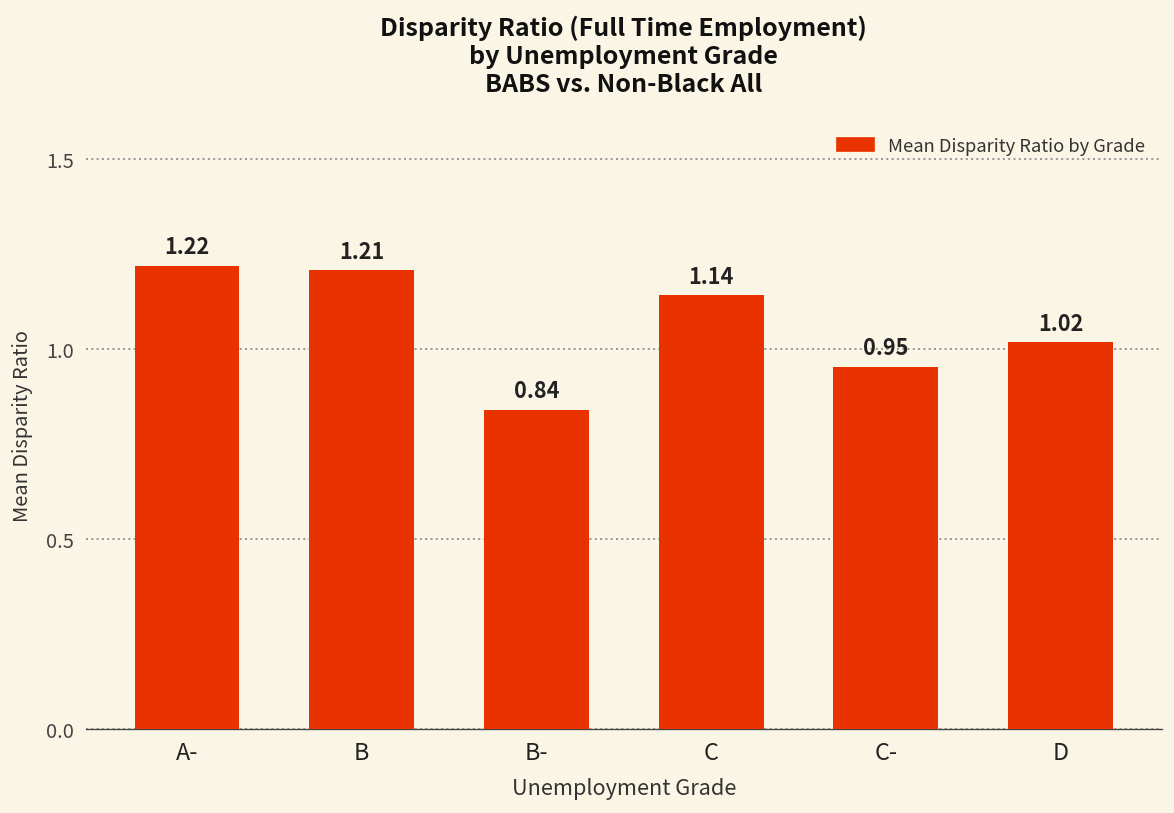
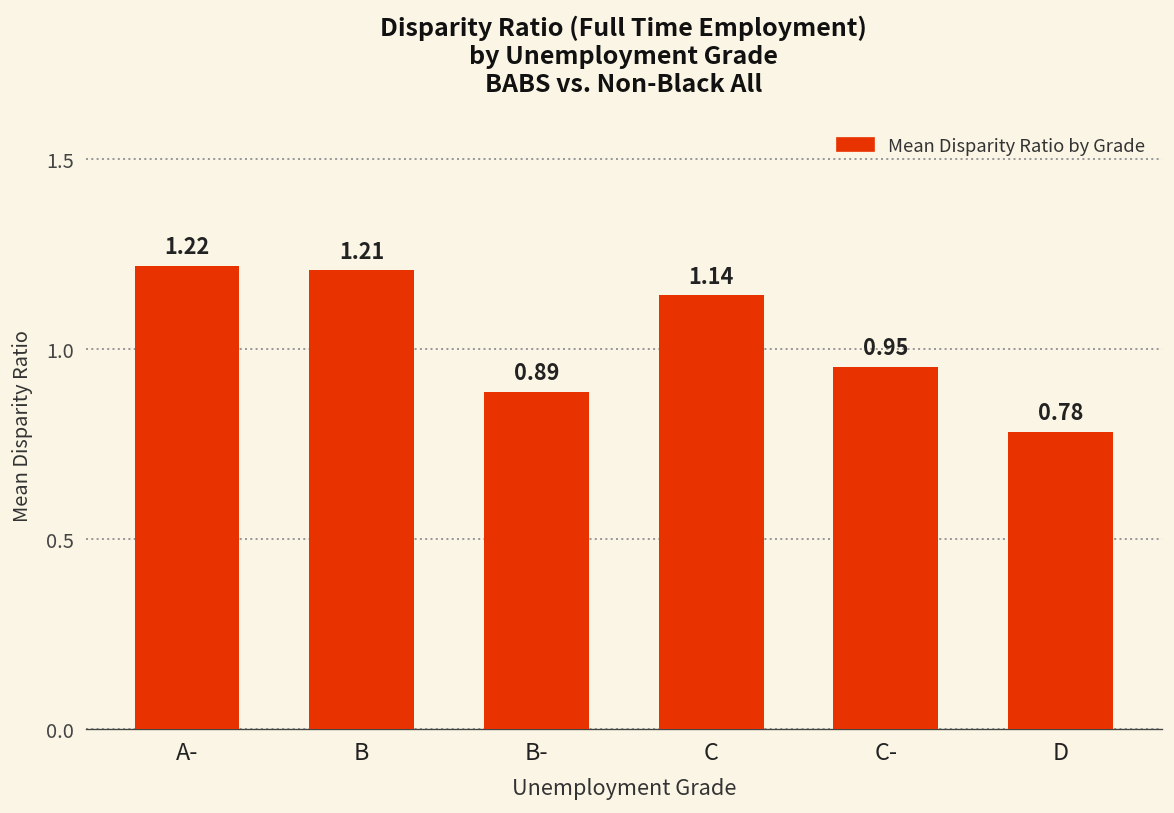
B-: 0.84 -> 0.89
D: 1.02 -> 0.78
